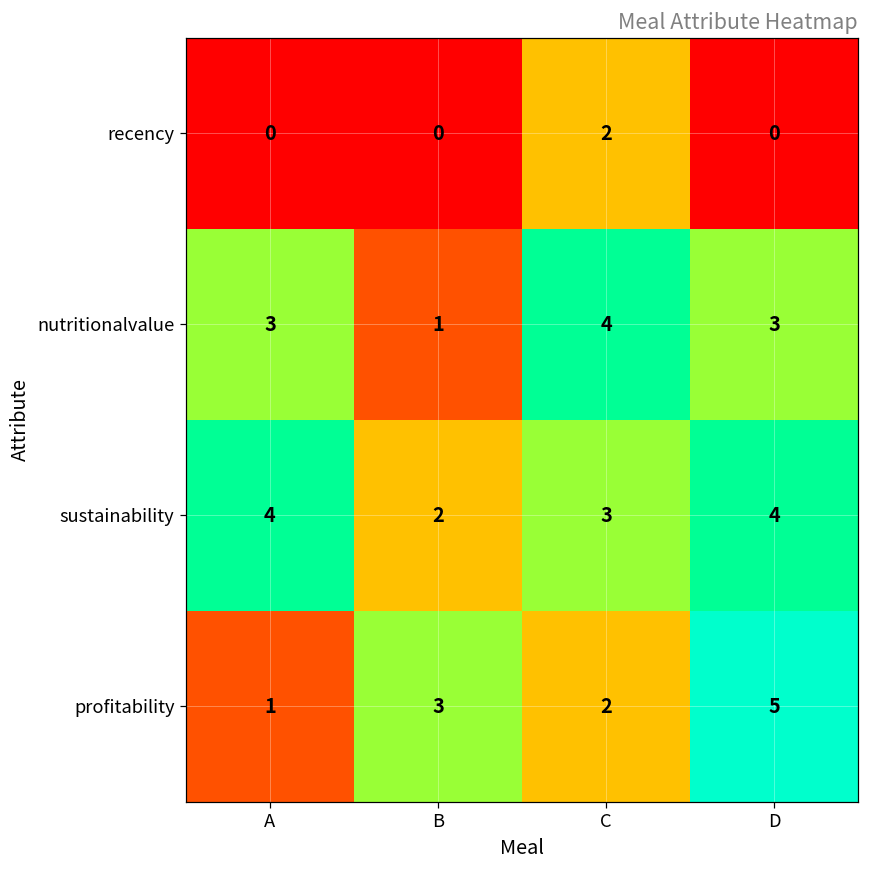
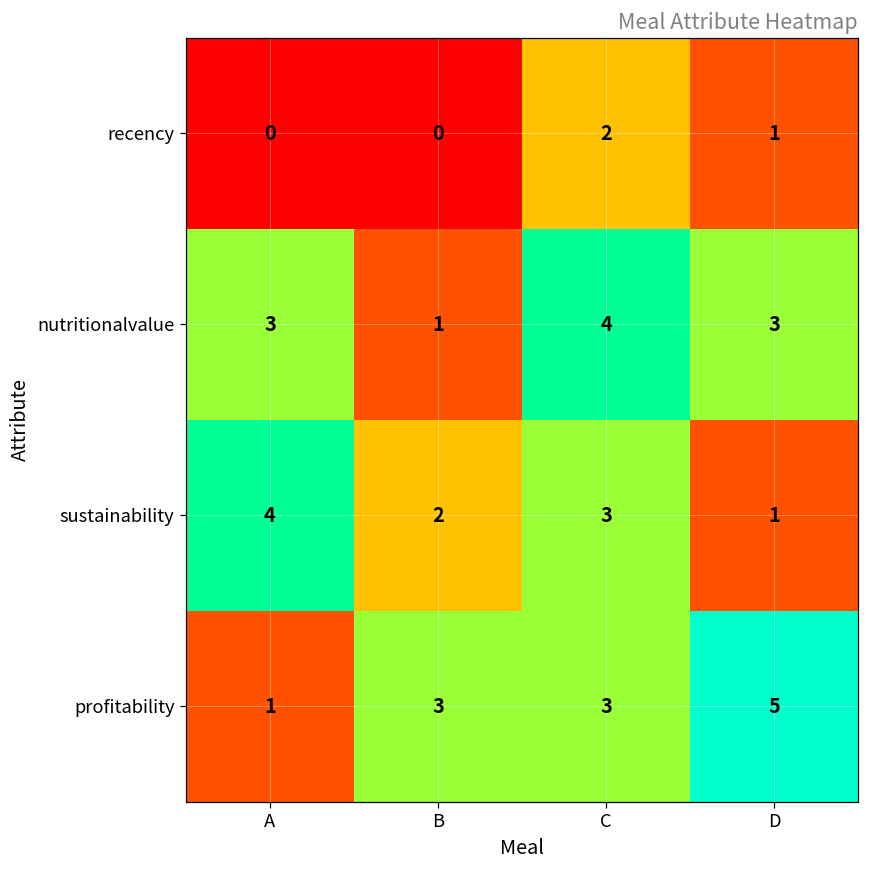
recency, D: 0 -> 1
sustainability, D: 4 -> 1
profitability, C: 2 -> 3
